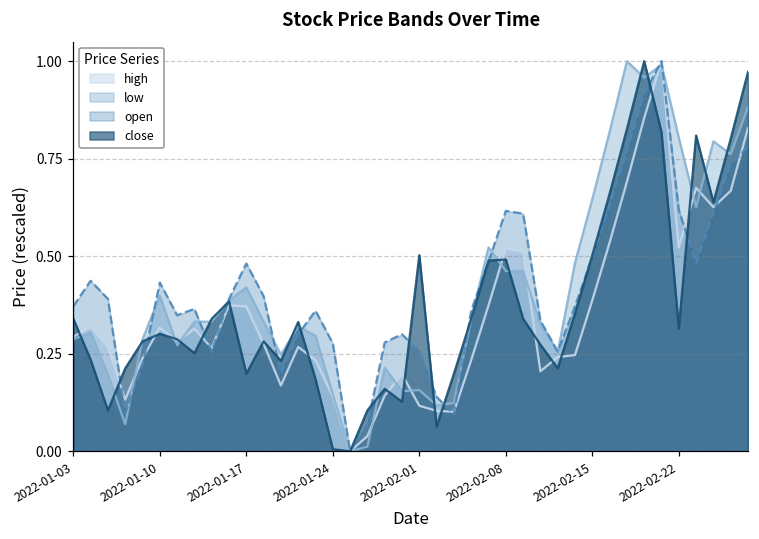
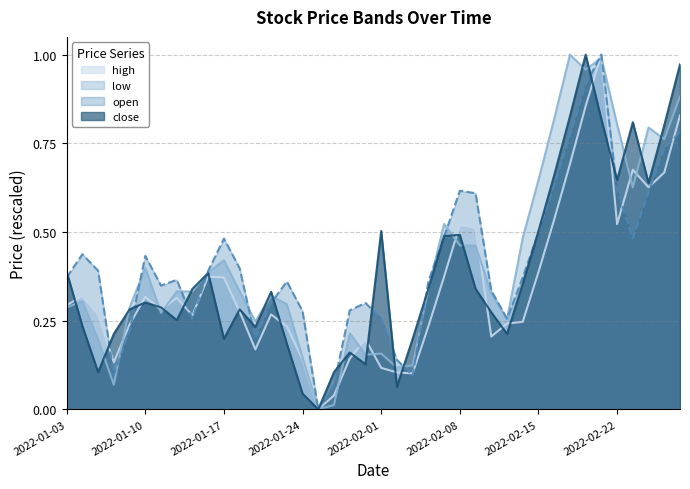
close, 2022-01-03: 0.34 -> 0.39
close, 2022-01-24: 0.01 -> 0.04
close, 2022-02-22: 0.31 -> 0.65
